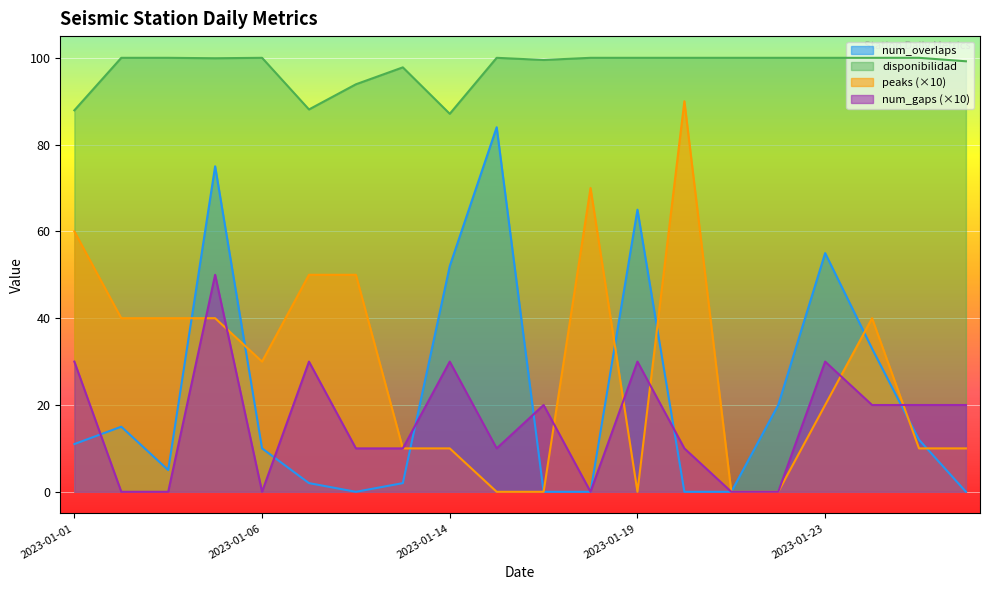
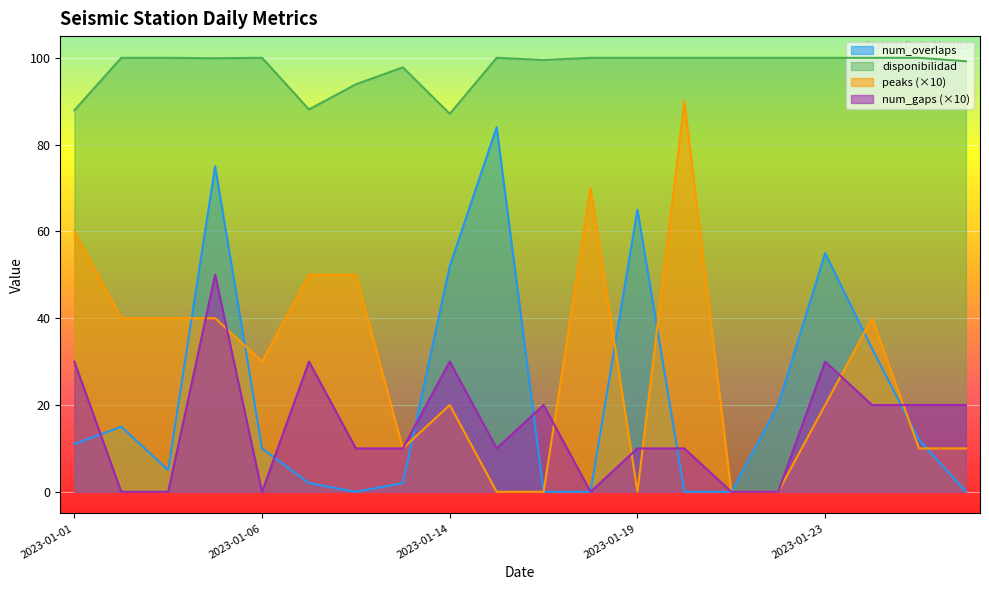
peaks (×10), 2023-01-14: 10 -> 20
num_gaps (×10), 2023-01-19: 30 -> 10
